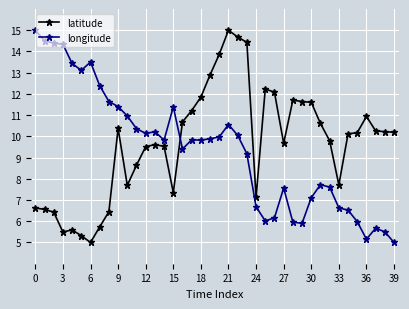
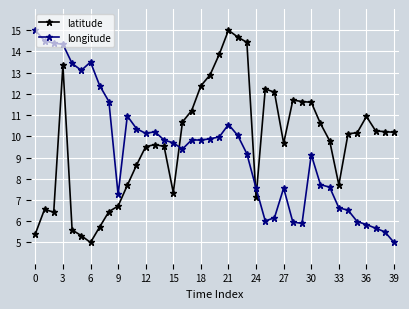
latitude, 0: 6.6 -> 5.4
latitude, 3: 5.5 -> 13.3
latitude, 9: 10.4 -> 6.7
longitude, 9: 11.4 -> 7.3
longitude, 15: 11.4 -> 9.7
latitude, 18: 11.8 -> 12.4
longitude, 24: 6.7 -> 7.6
longitude, 30: 7.1 -> 9.1
longitude, 36: 5.2 -> 5.8
